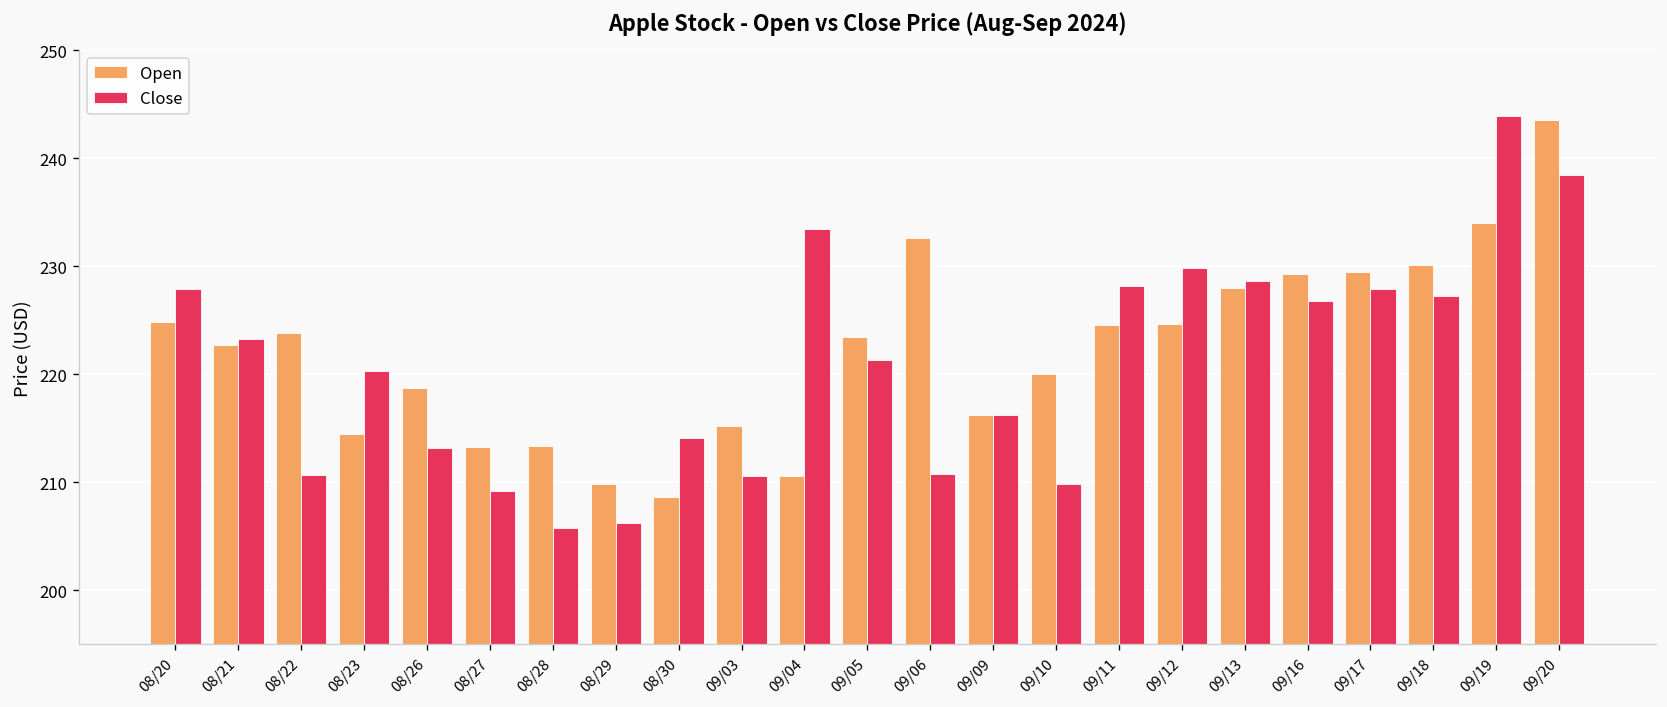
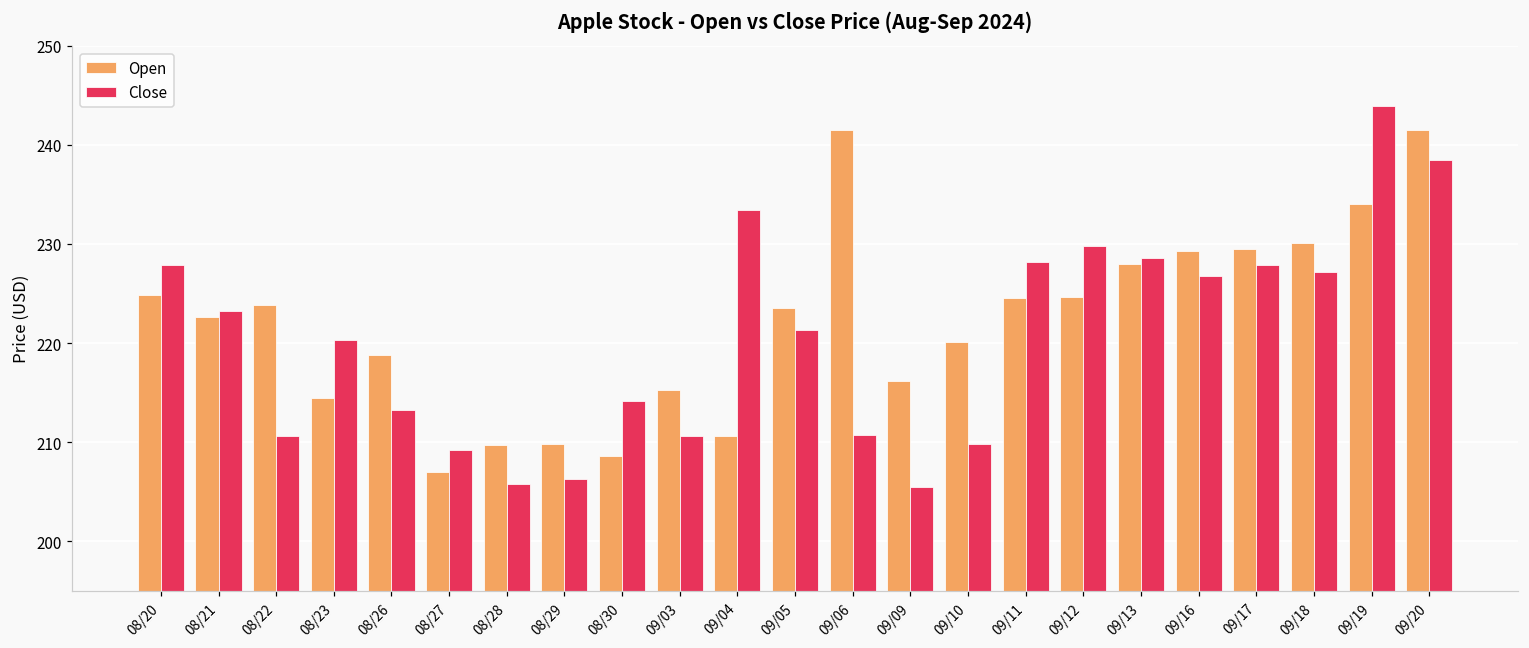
Open, 08/27: 213 -> 207
Open, 08/28: 213 -> 210
Open, 09/06: 233 -> 242
Close, 09/09: 216 -> 205
Open, 09/20: 244 -> 242
